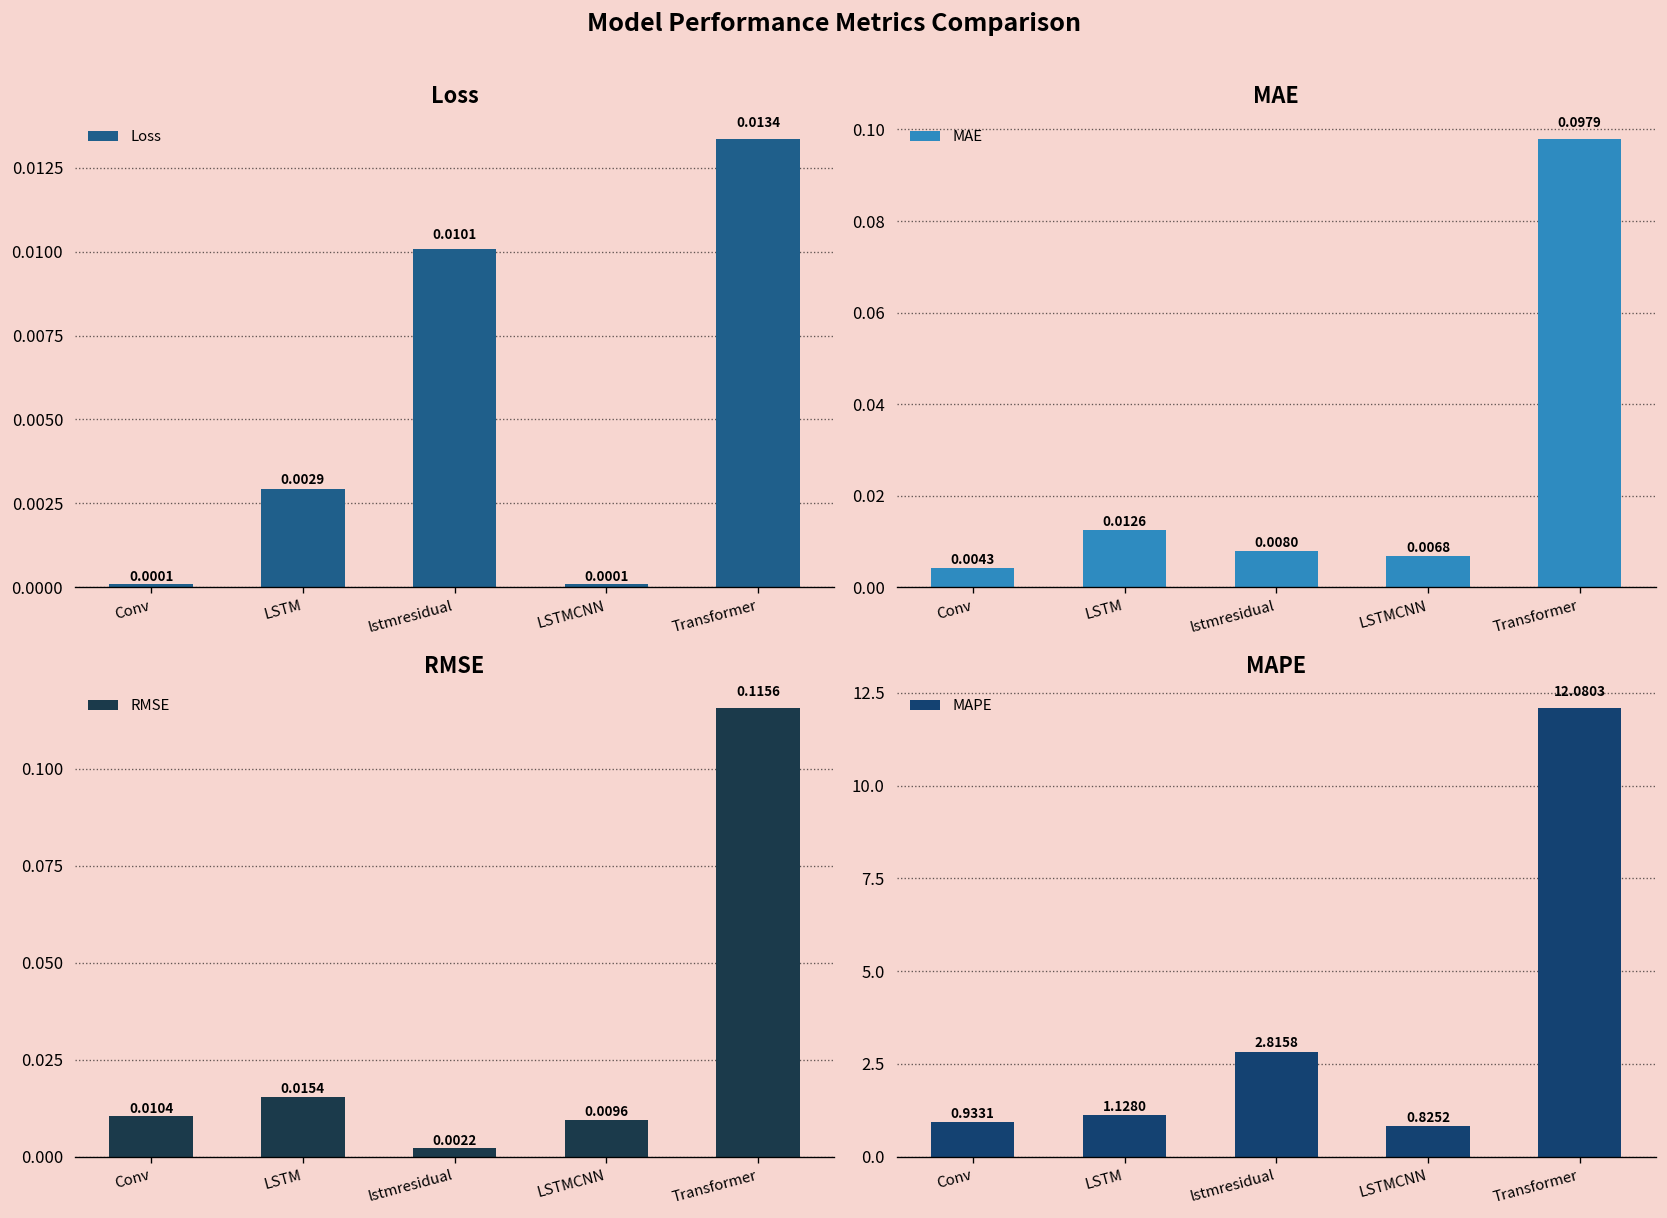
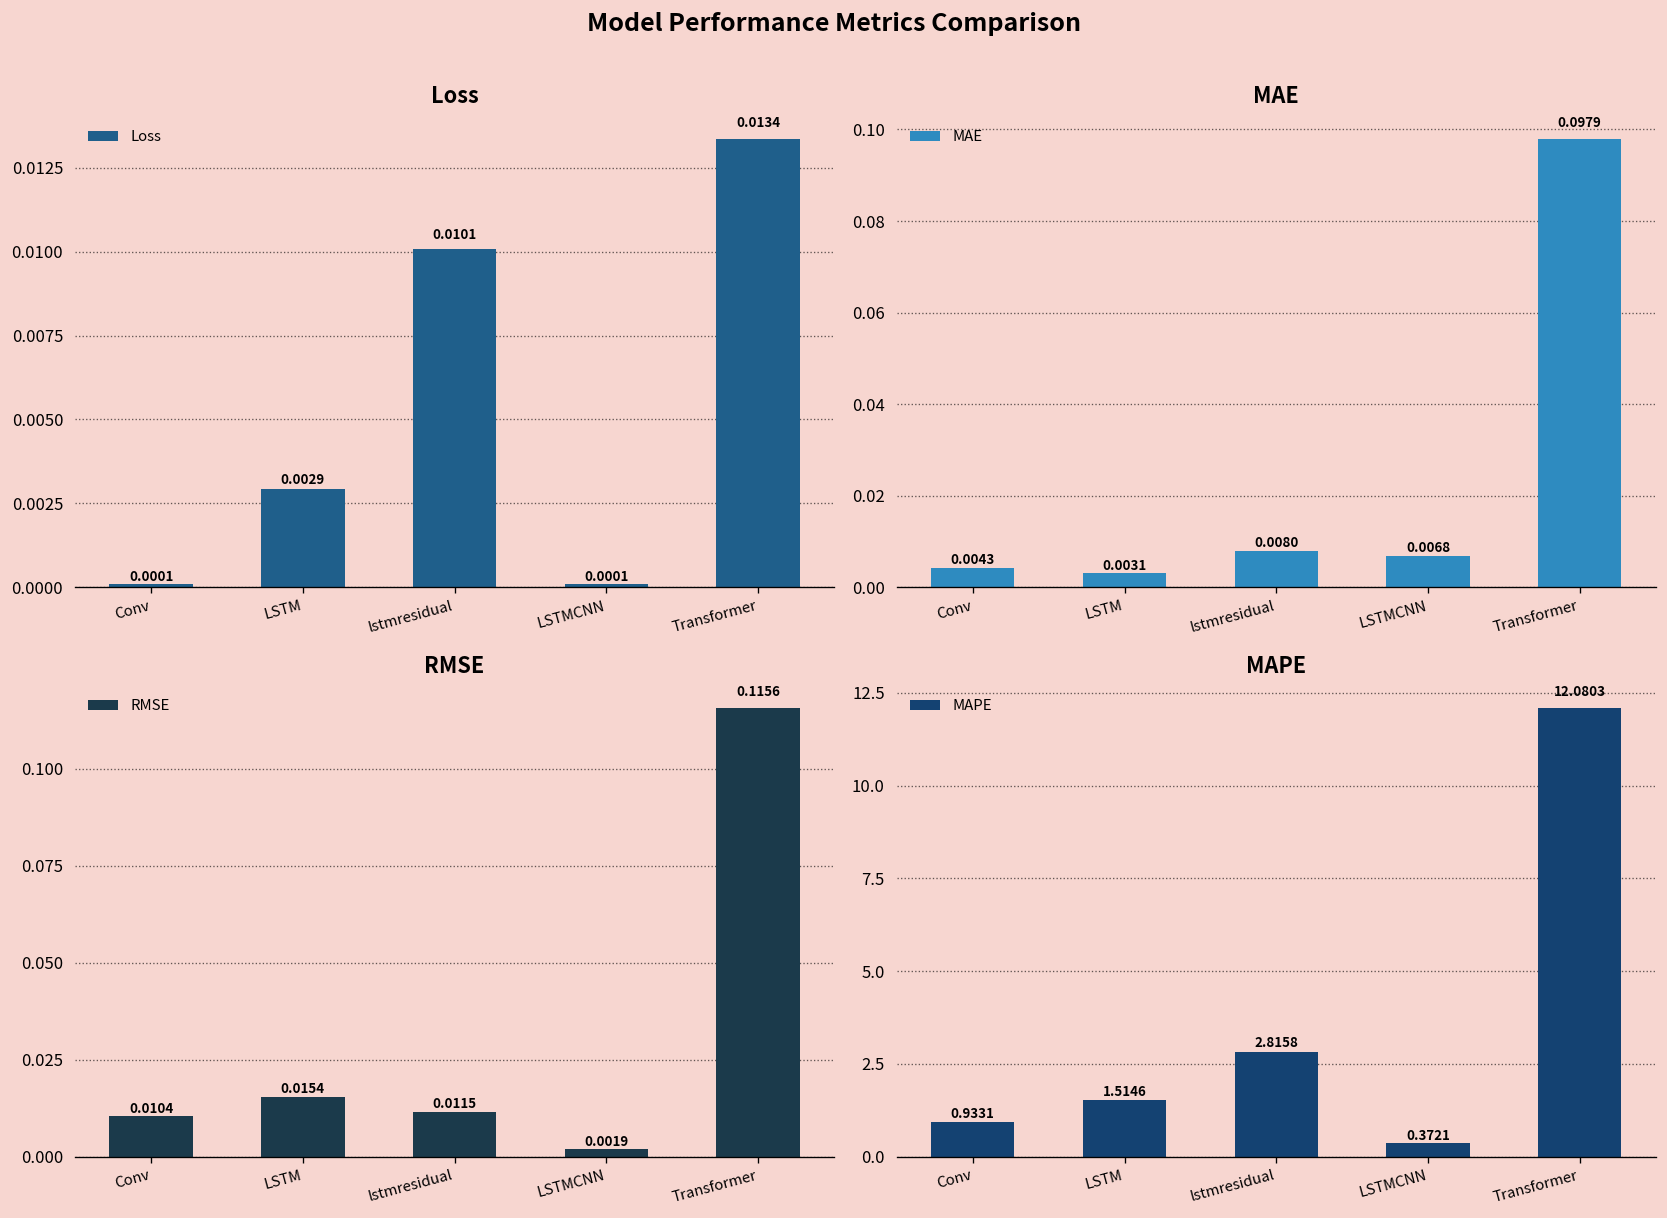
MAE, LSTM: 0.0126 -> 0.0031
RMSE, lstmresidual: 0.0022 -> 0.0115
RMSE, LSTMCNN: 0.0096 -> 0.0019
MAPE, LSTM: 1.1280 -> 1.5146
MAPE, LSTMCNN: 0.8252 -> 0.3721
